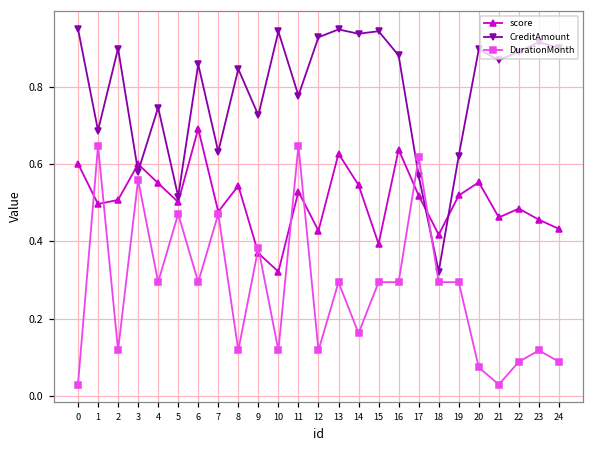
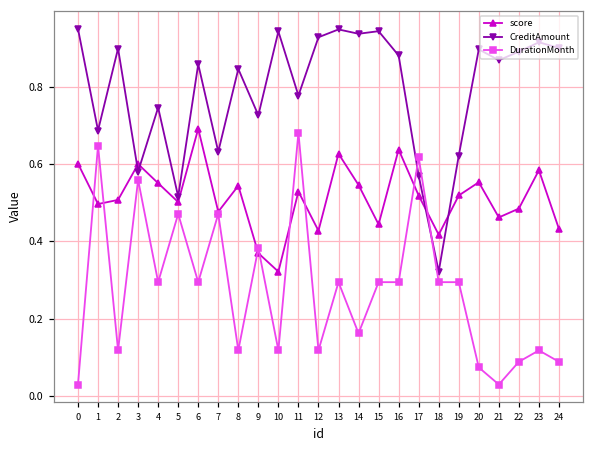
DurationMonth, 11: 0.65 -> 0.68
score, 15: 0.39 -> 0.44
score, 23: 0.46 -> 0.58
